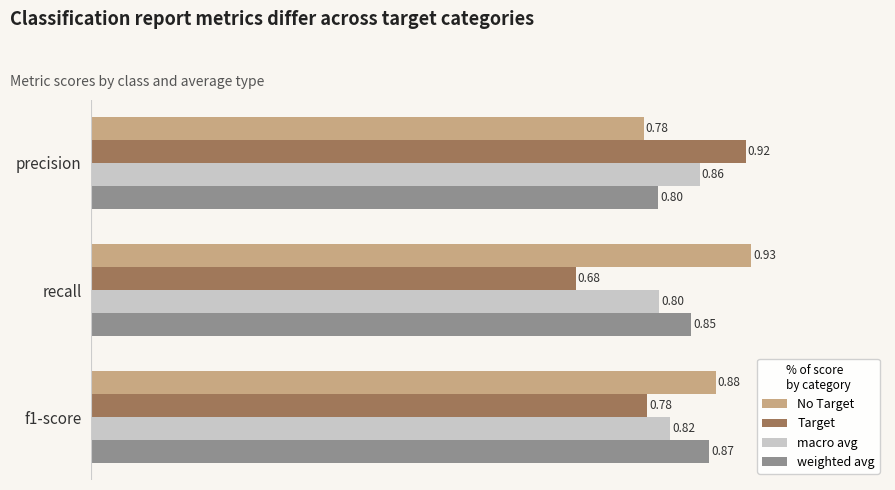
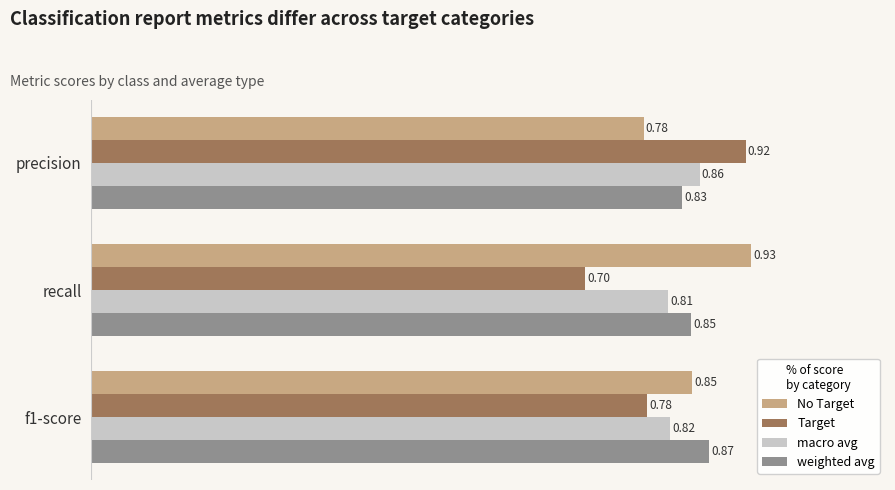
weighted avg, precision: 0.80 -> 0.83
Target, recall: 0.68 -> 0.70
macro avg, recall: 0.80 -> 0.81
No Target, f1-score: 0.88 -> 0.85
